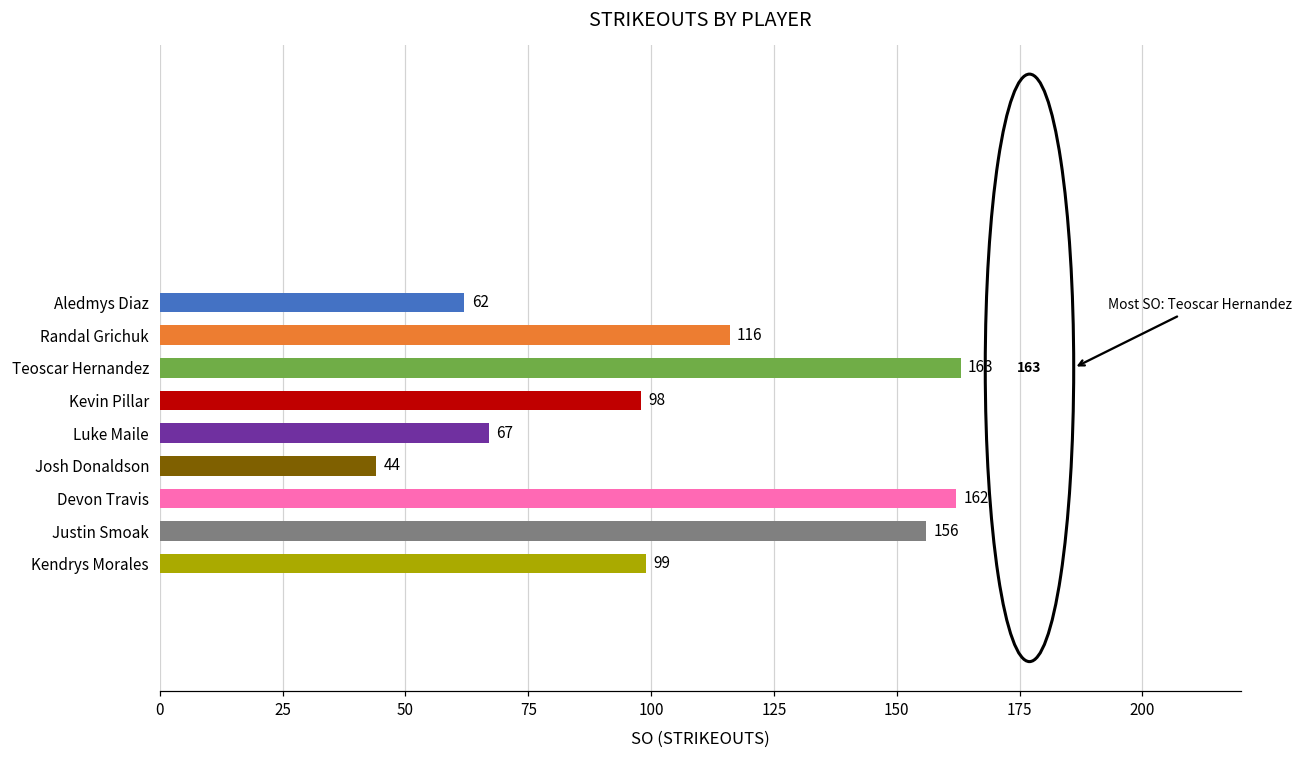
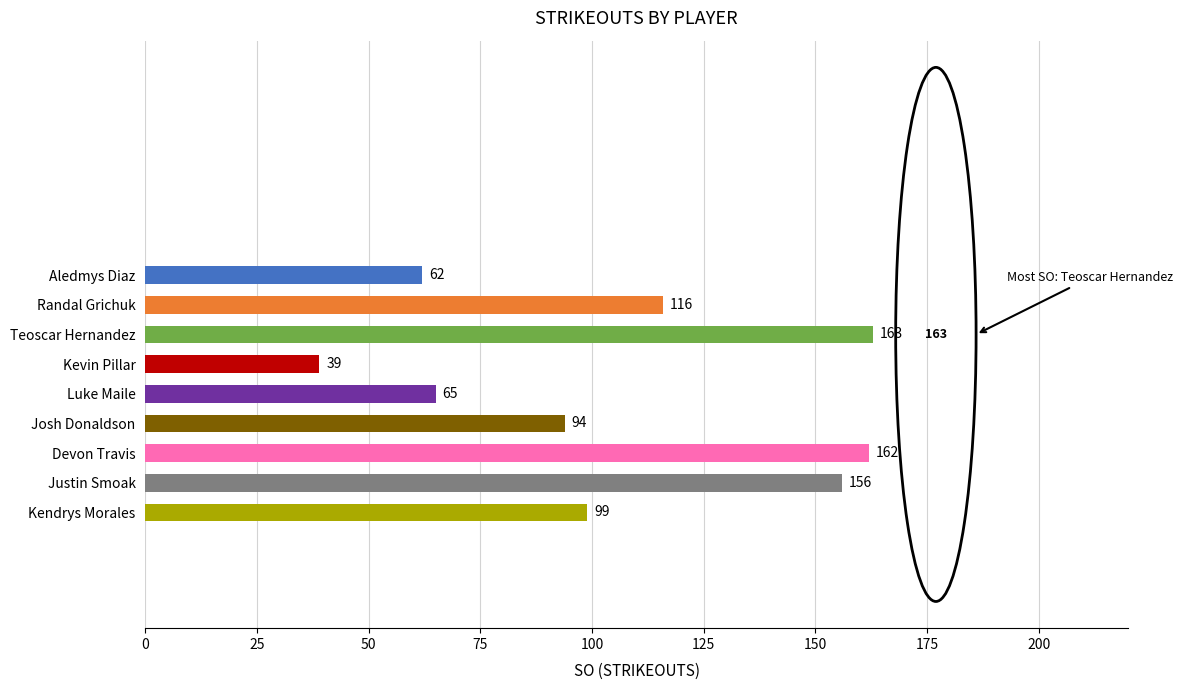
Kevin Pillar: 98 -> 39
Luke Maile: 67 -> 65
Josh Donaldson: 44 -> 94
